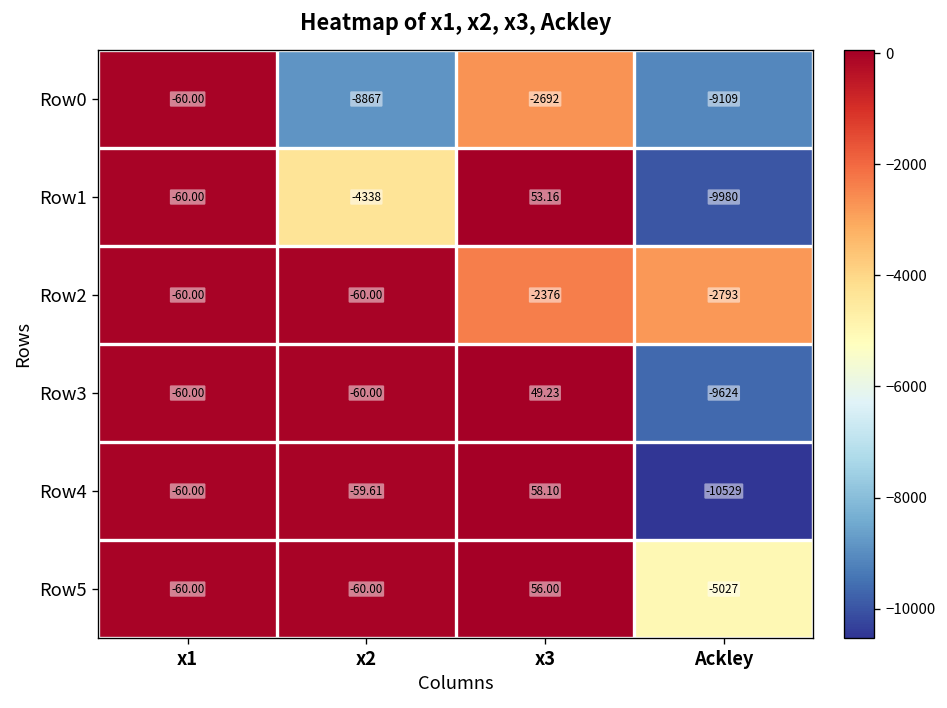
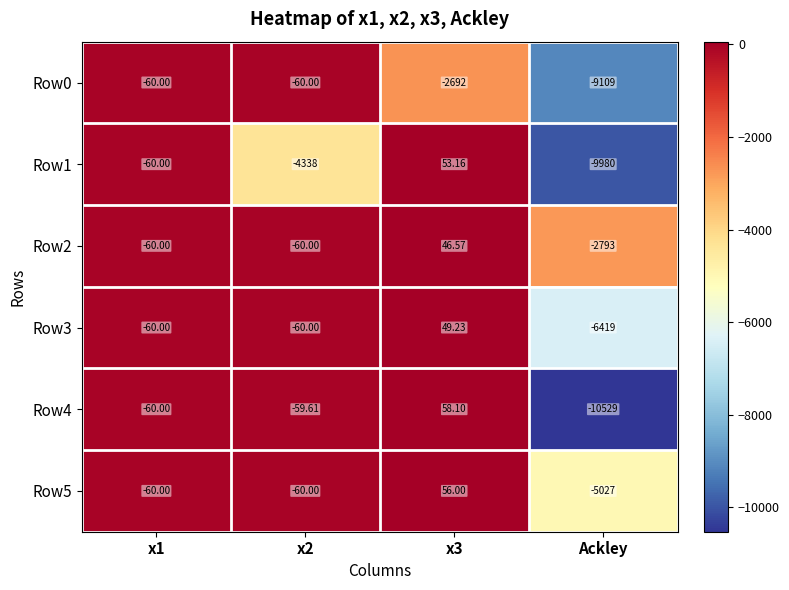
Row0, x2: -8867 -> -60.00
Row2, x3: -2376 -> 46.57
Row3, Ackley: -9624 -> -6419
